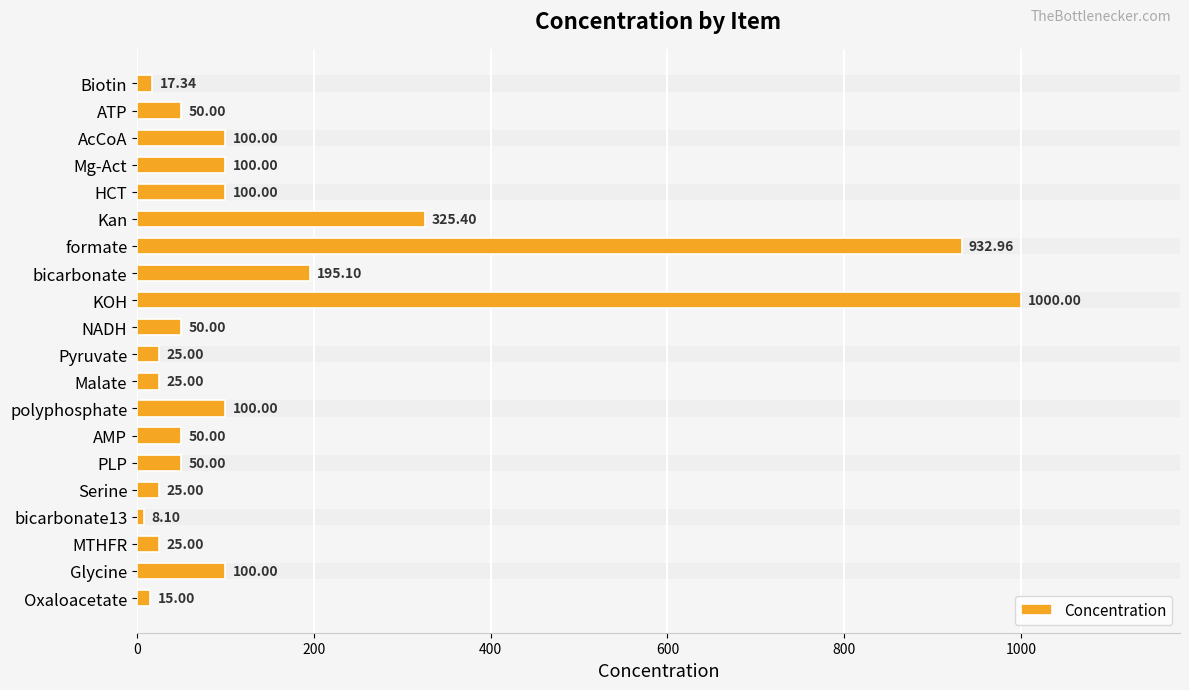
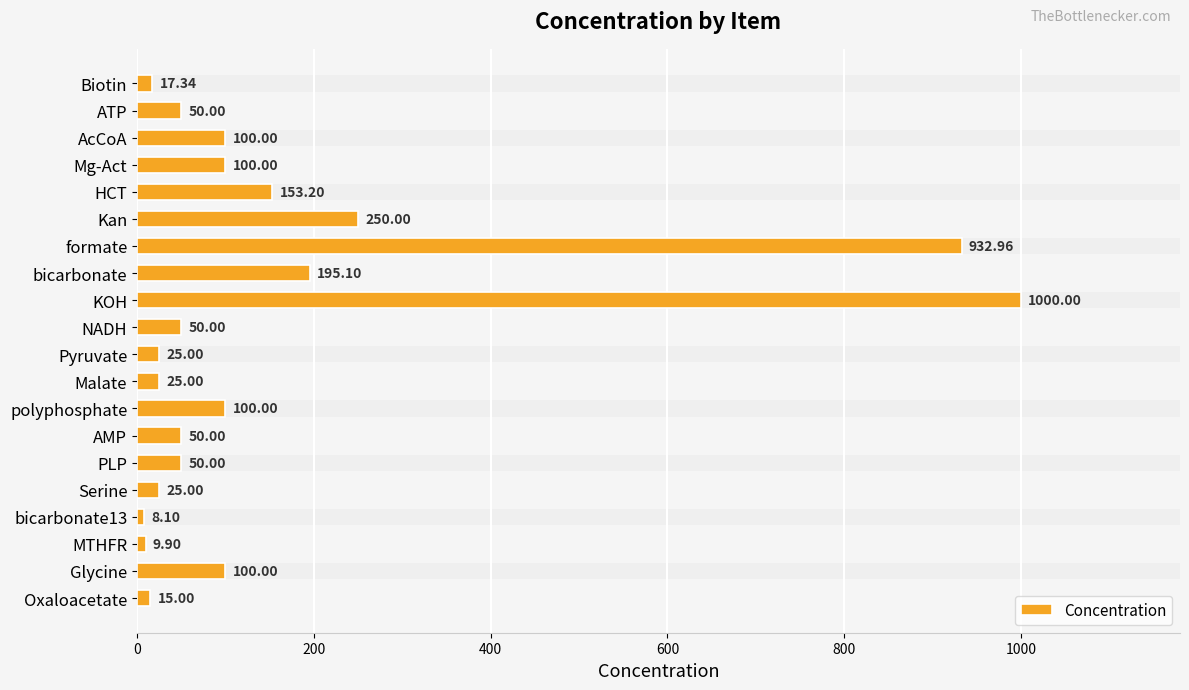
HCT: 100.00 -> 153.20
Kan: 325.40 -> 250.00
MTHFR: 25.00 -> 9.90
